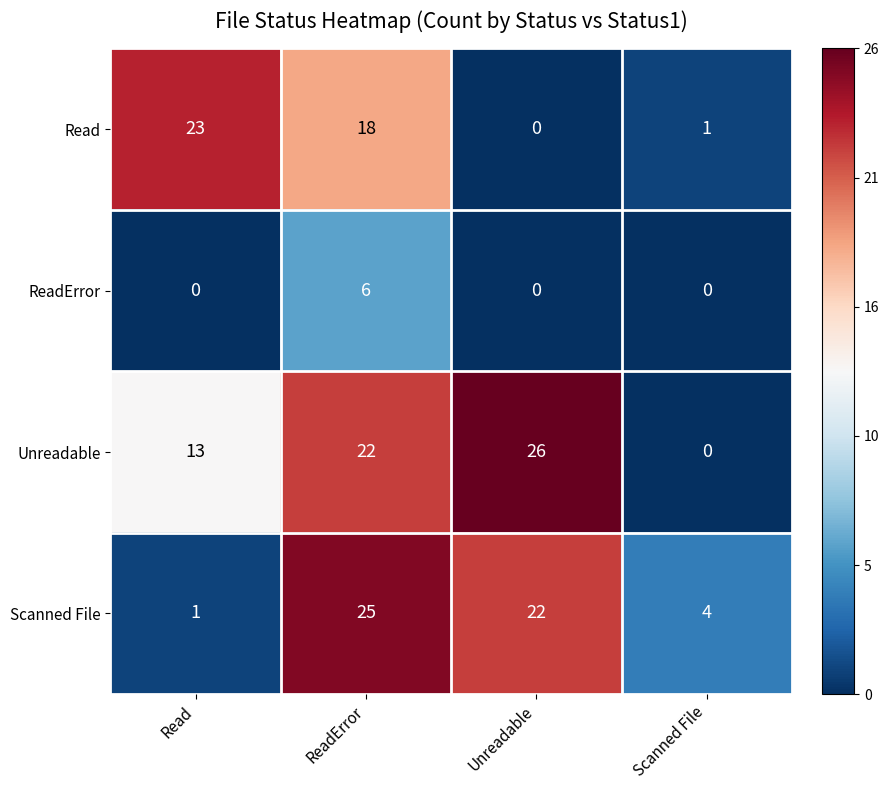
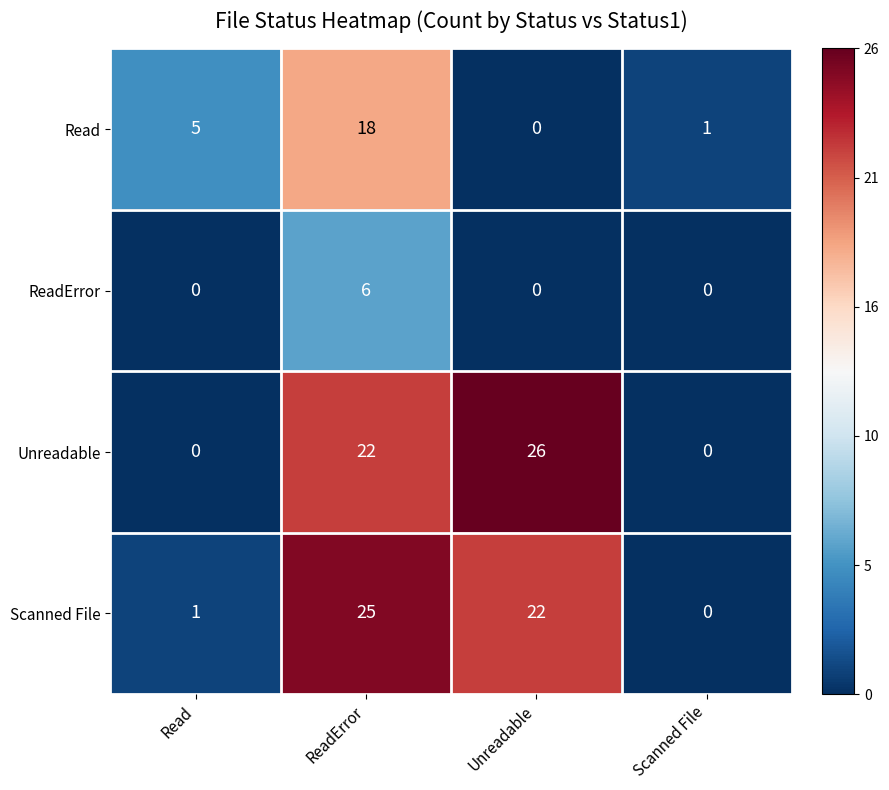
Read, Read: 23 -> 5
Unreadable, Read: 13 -> 0
Scanned File, Scanned File: 4 -> 0
